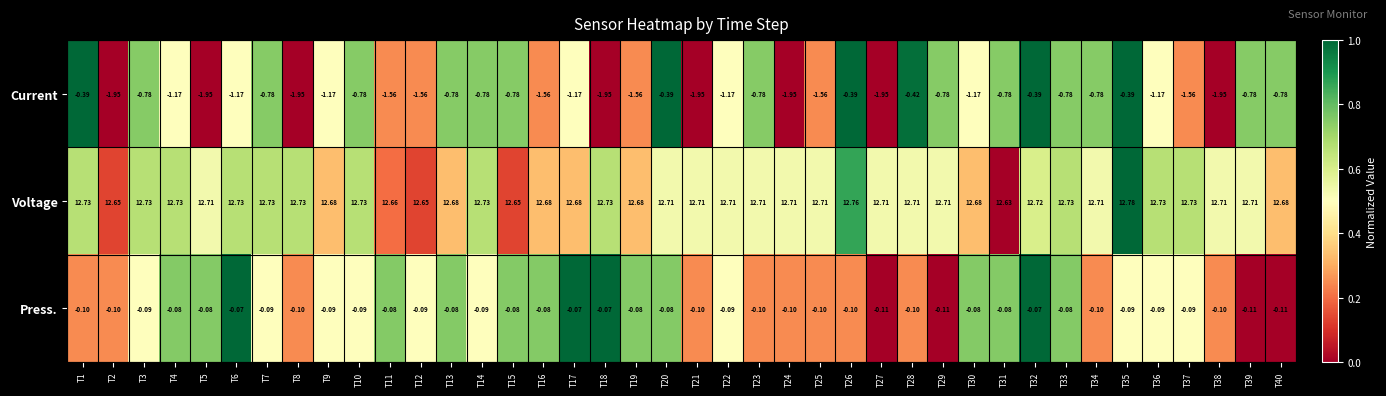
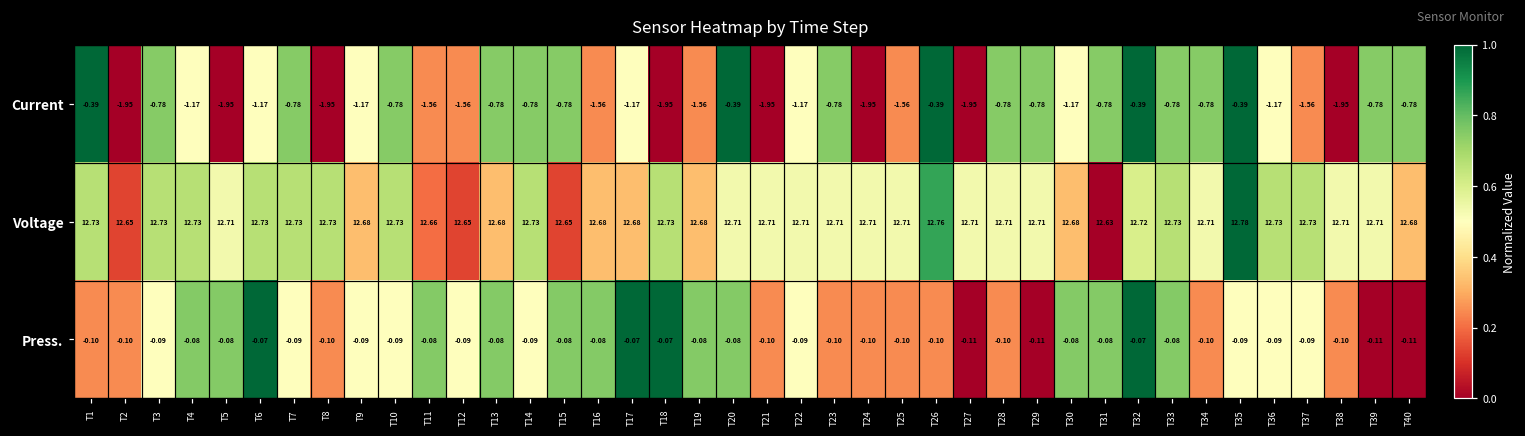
Current, T28: -0.42 -> -0.78
